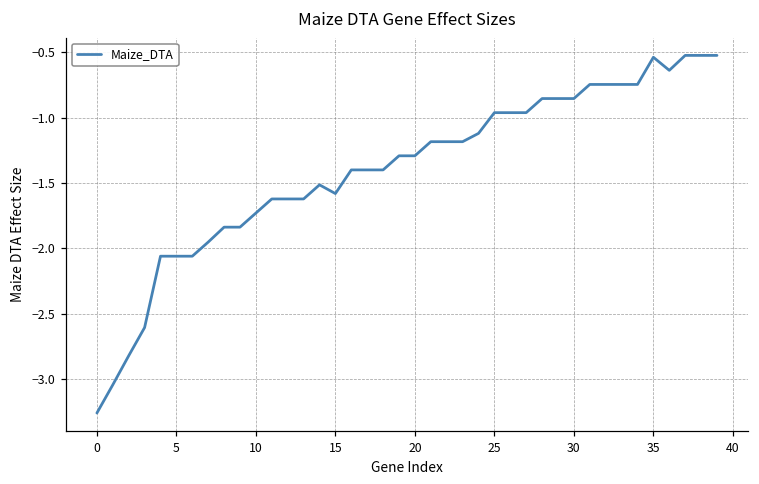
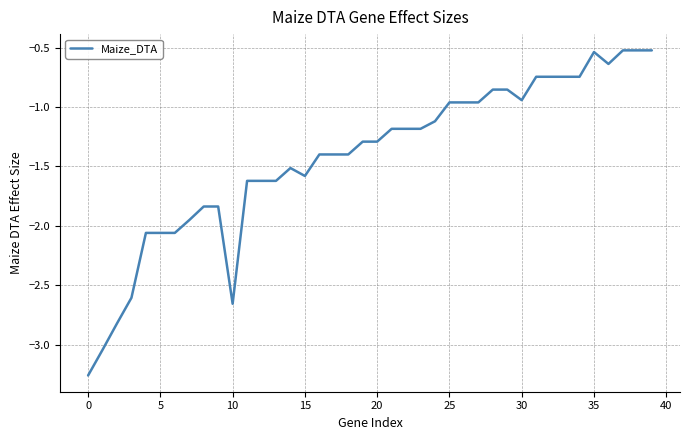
10: -1.73 -> -2.66
30: -0.85 -> -0.94
